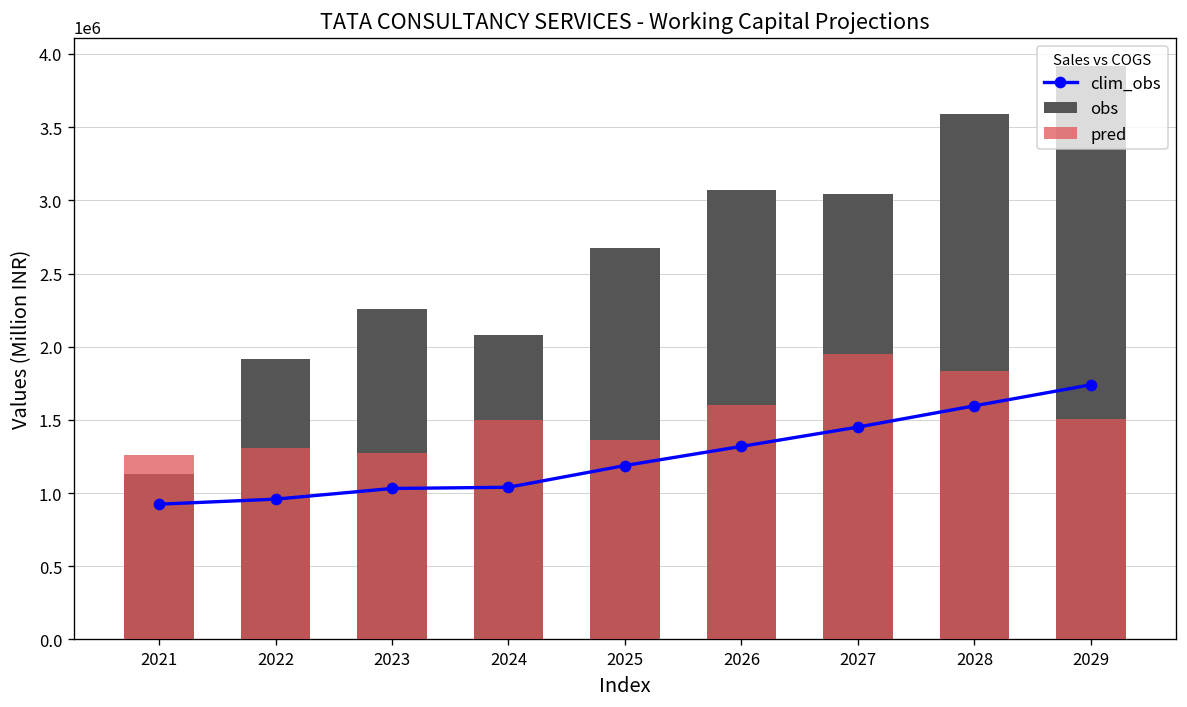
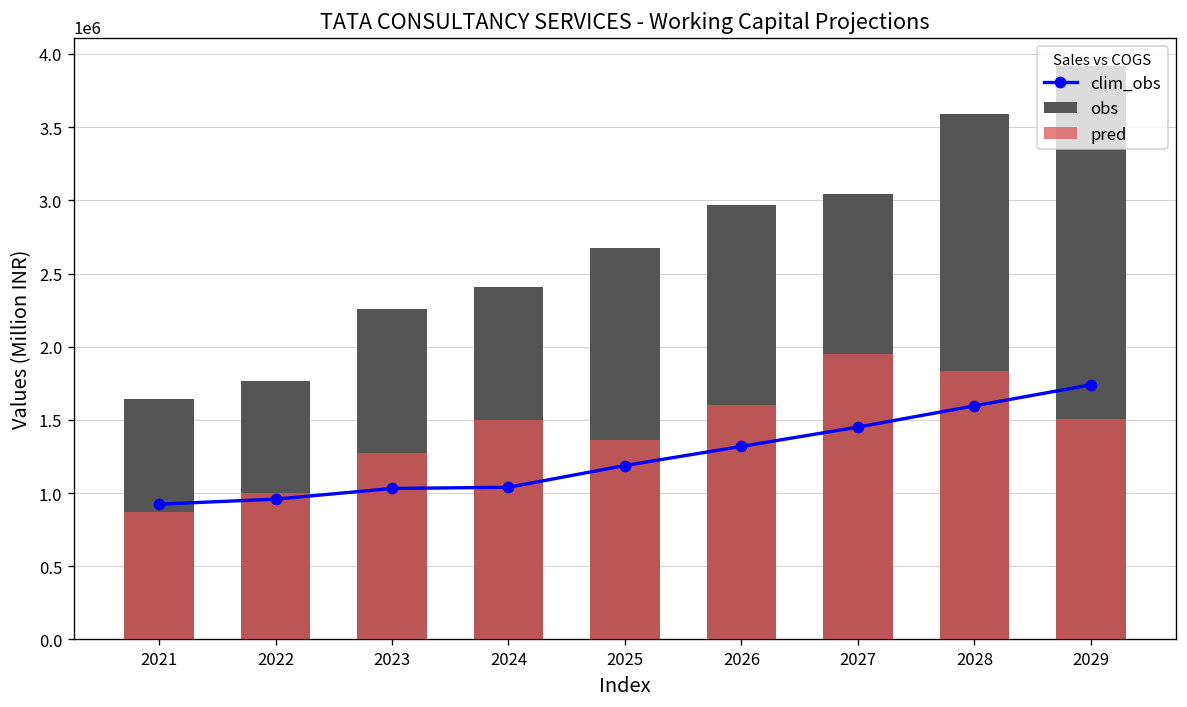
obs, 2021: 1130000 -> 1640000
pred, 2021: 1260000 -> 870000
obs, 2022: 1920000 -> 1760000
pred, 2022: 1310000 -> 1000000
obs, 2024: 2080000 -> 2410000
obs, 2026: 3070000 -> 2970000
